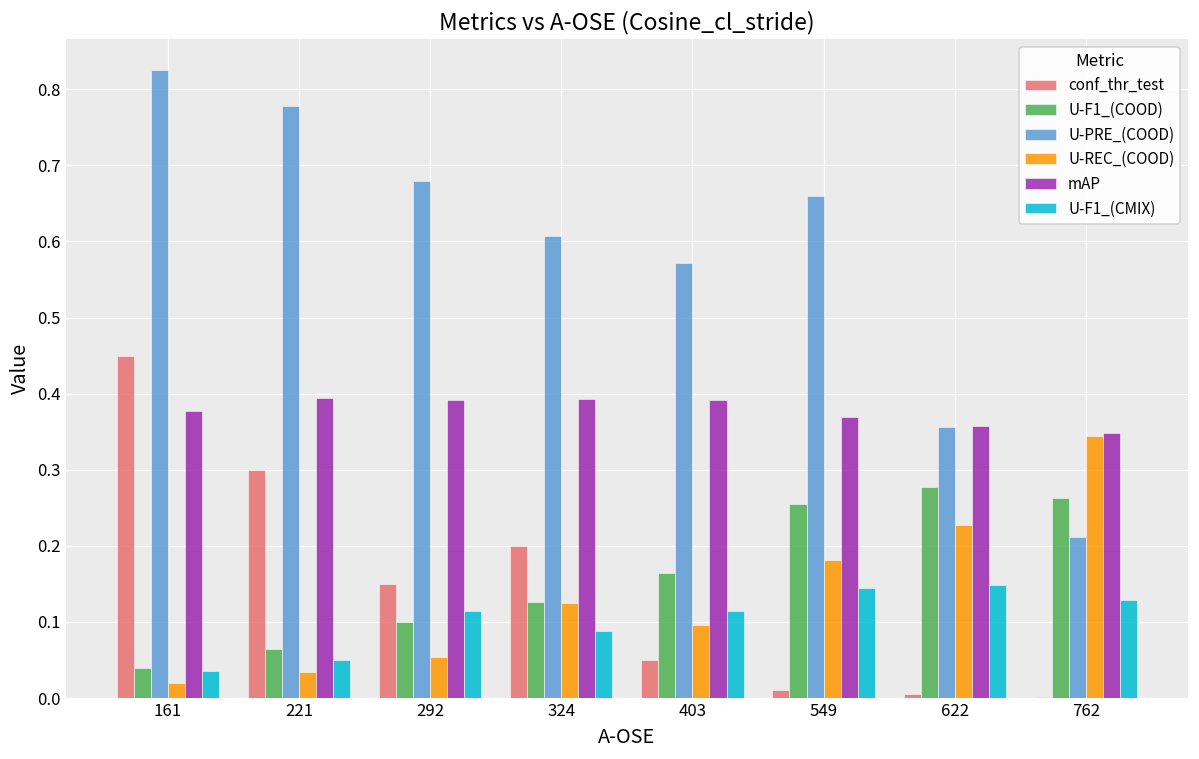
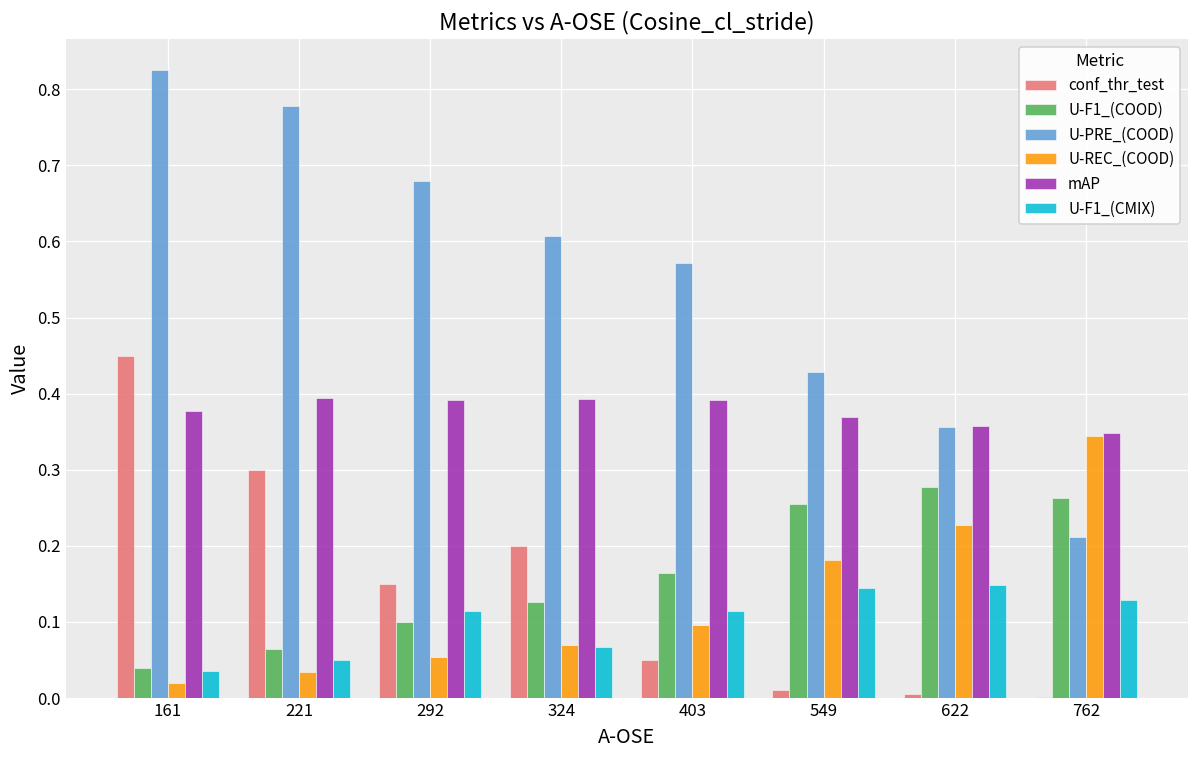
U-REC_(COOD), 324: 0.13 -> 0.07
U-F1_(CMIX), 324: 0.09 -> 0.07
U-PRE_(COOD), 549: 0.66 -> 0.43
